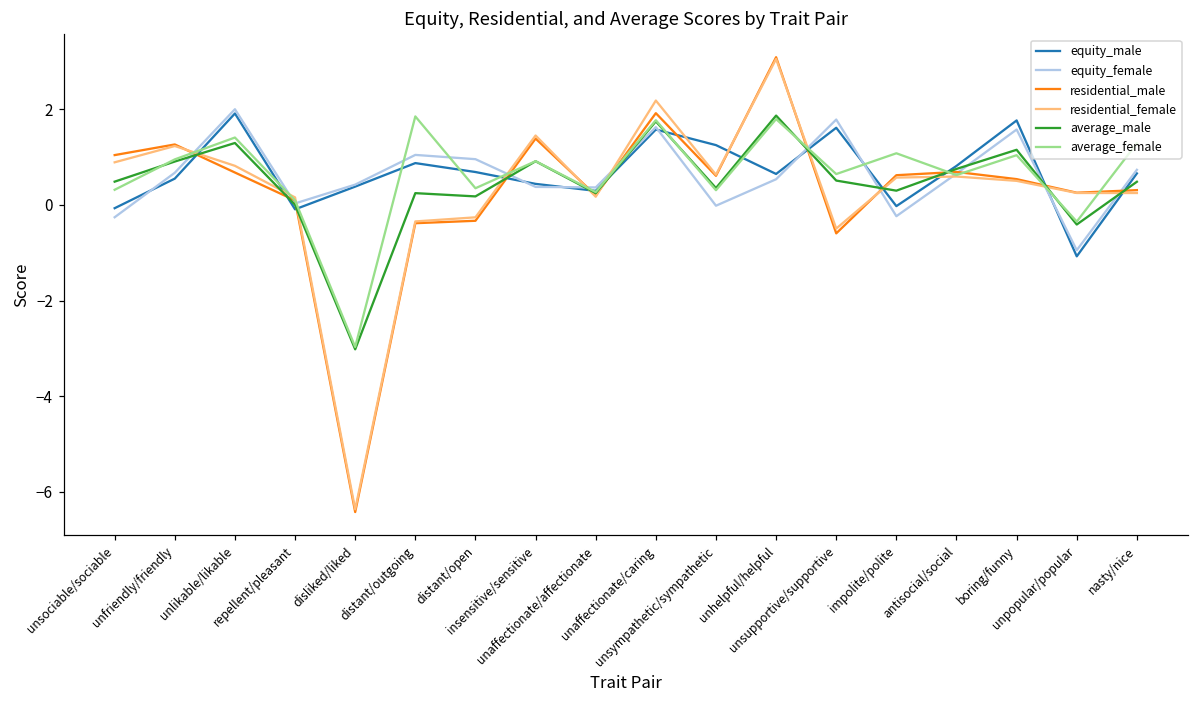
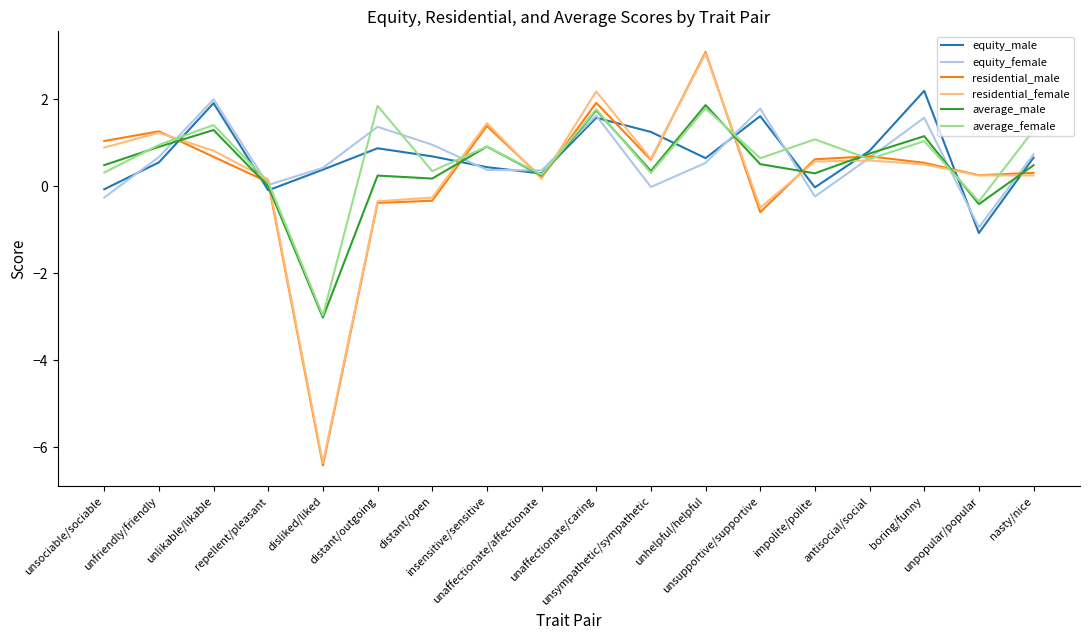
equity_female, distant/outgoing: 1.0 -> 1.4
equity_male, boring/funny: 1.8 -> 2.2
